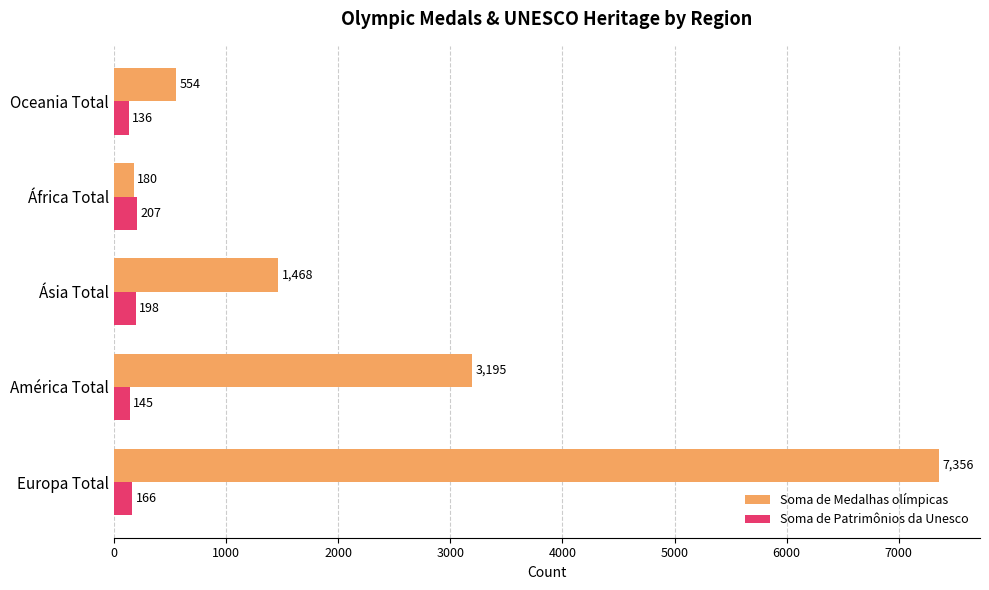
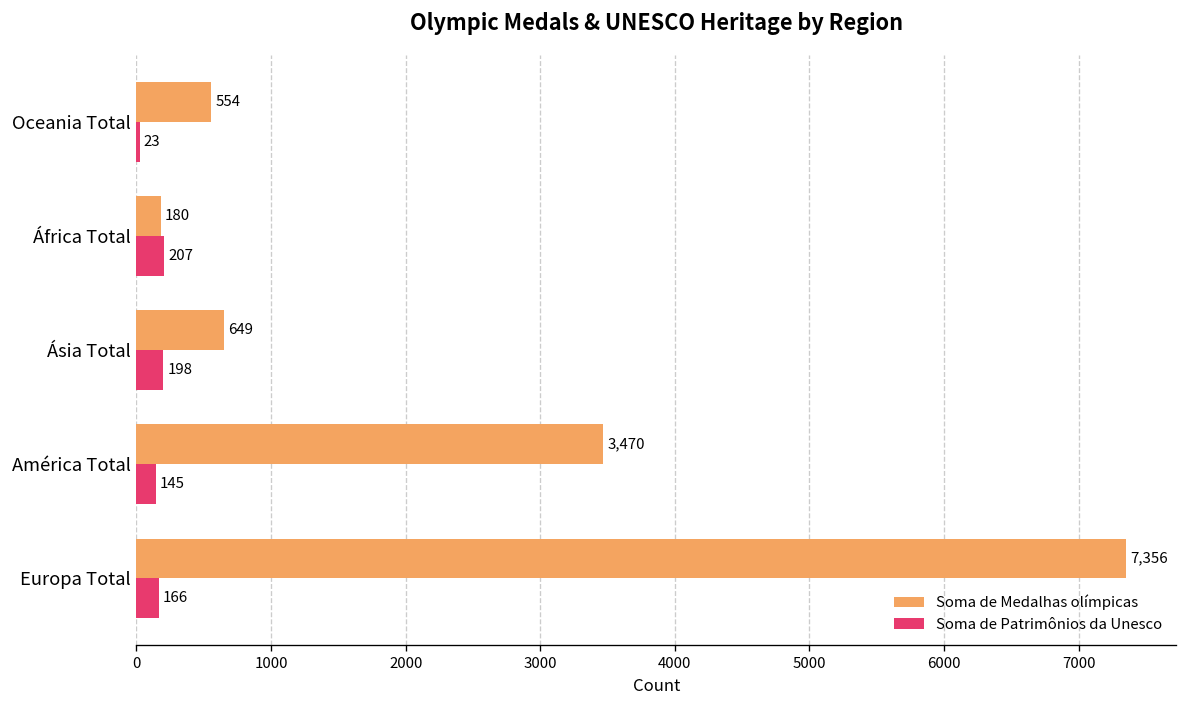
Soma de Patrimônios da Unesco, Oceania Total: 136 -> 23
Soma de Medalhas olímpicas, Ásia Total: 1,468 -> 649
Soma de Medalhas olímpicas, América Total: 3,195 -> 3,470
